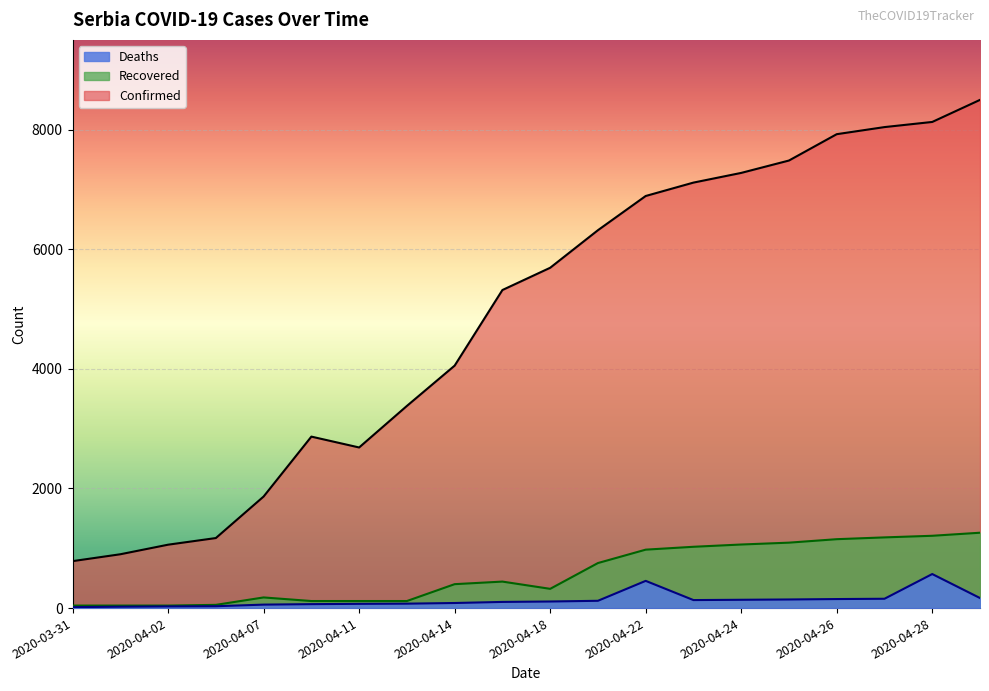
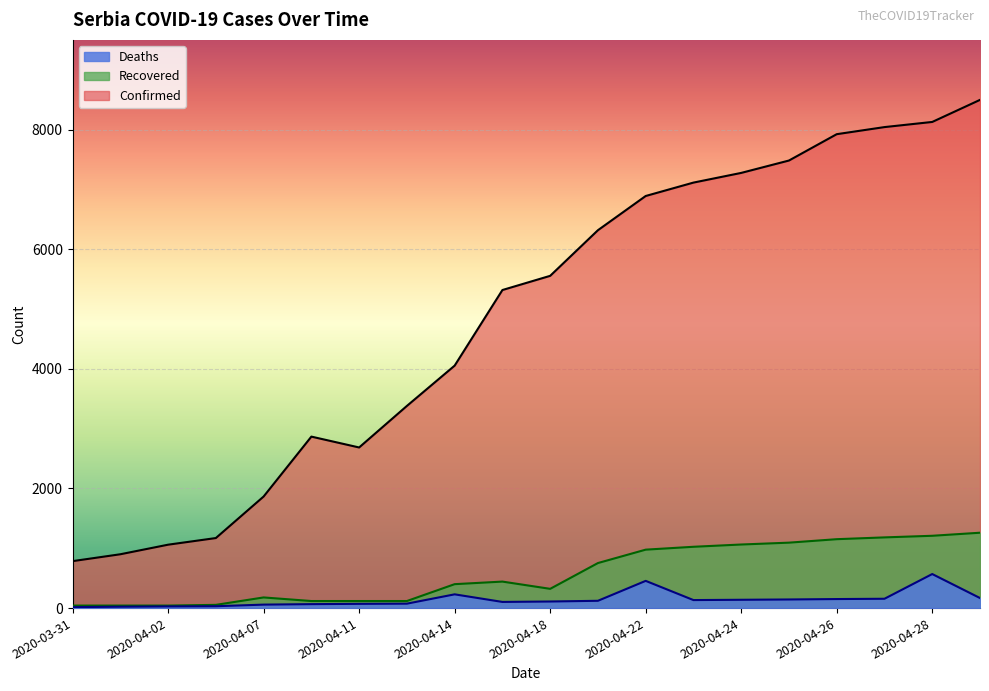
Deaths, 2020-04-14: 100 -> 200
Confirmed, 2020-04-18: 5700 -> 5600
